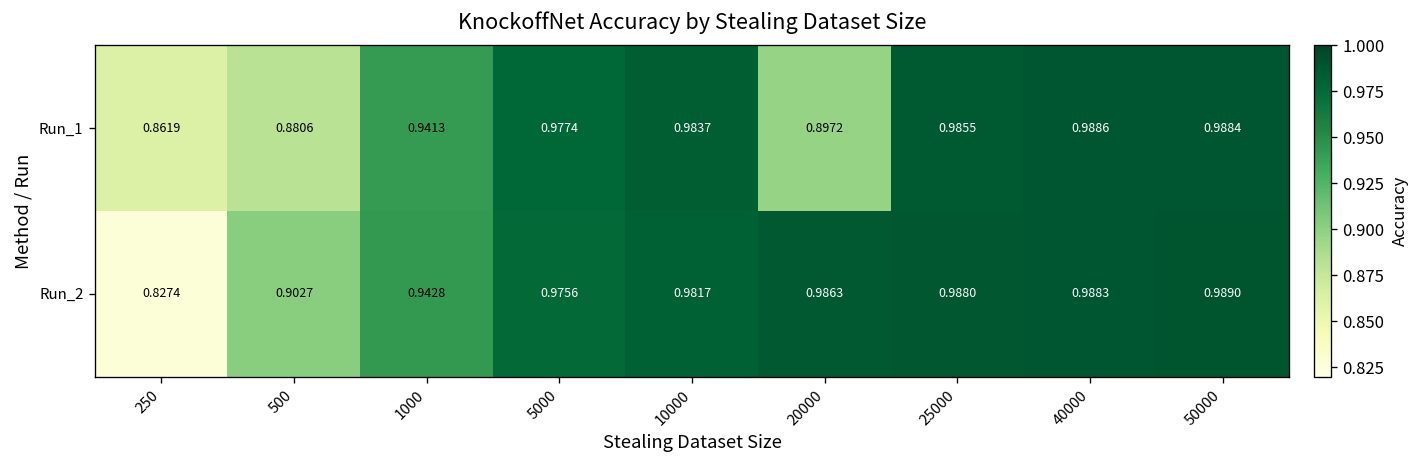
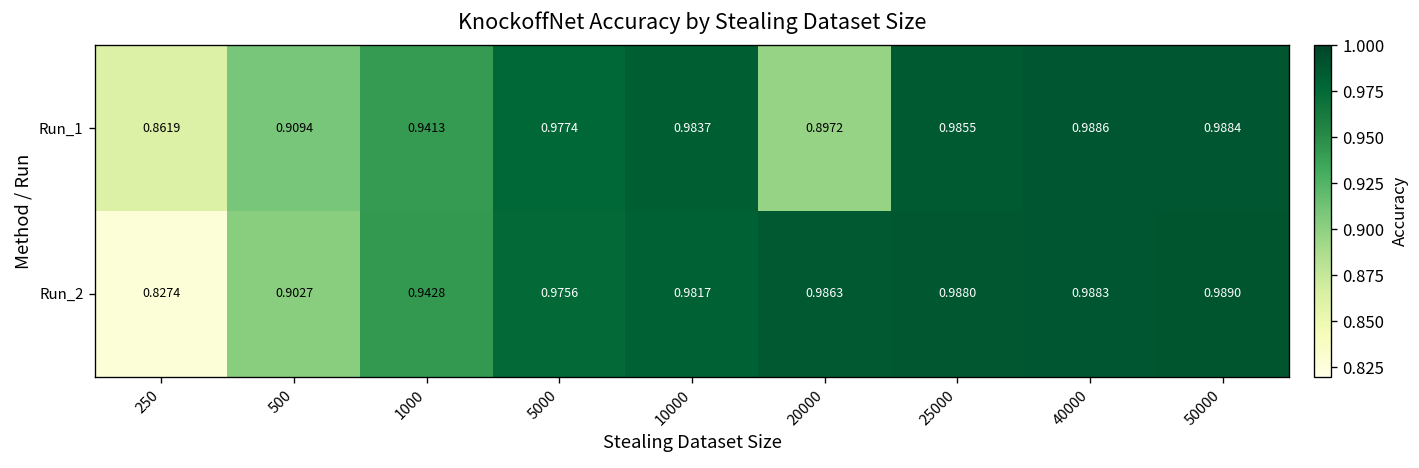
Run_1, 500: 0.8806 -> 0.9094
